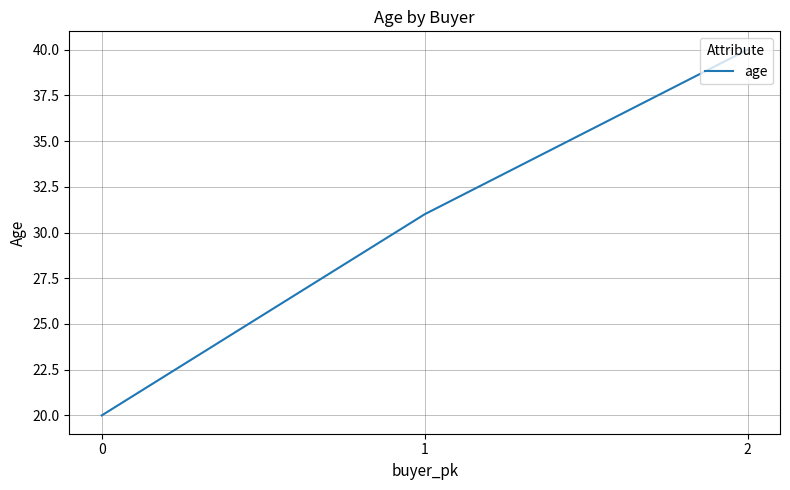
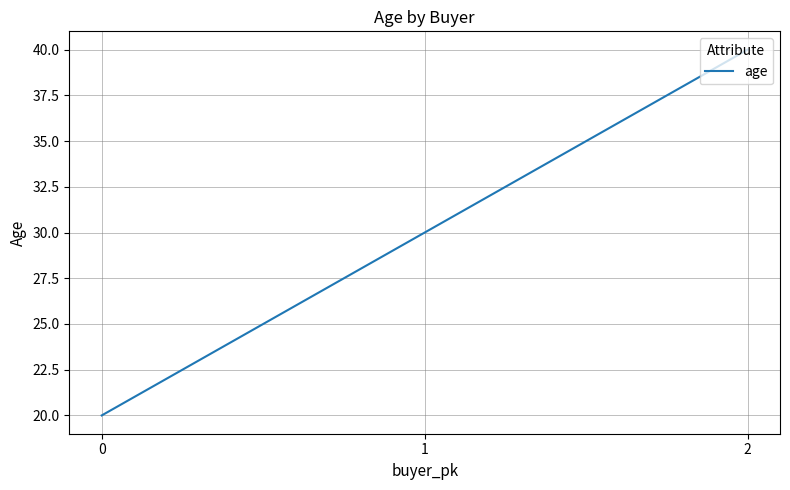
1: 31 -> 30
